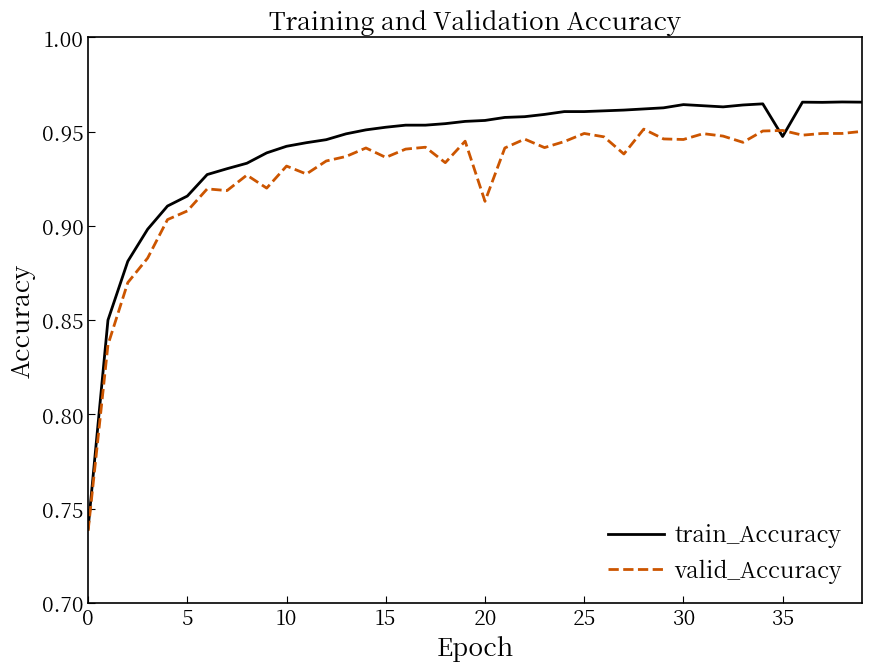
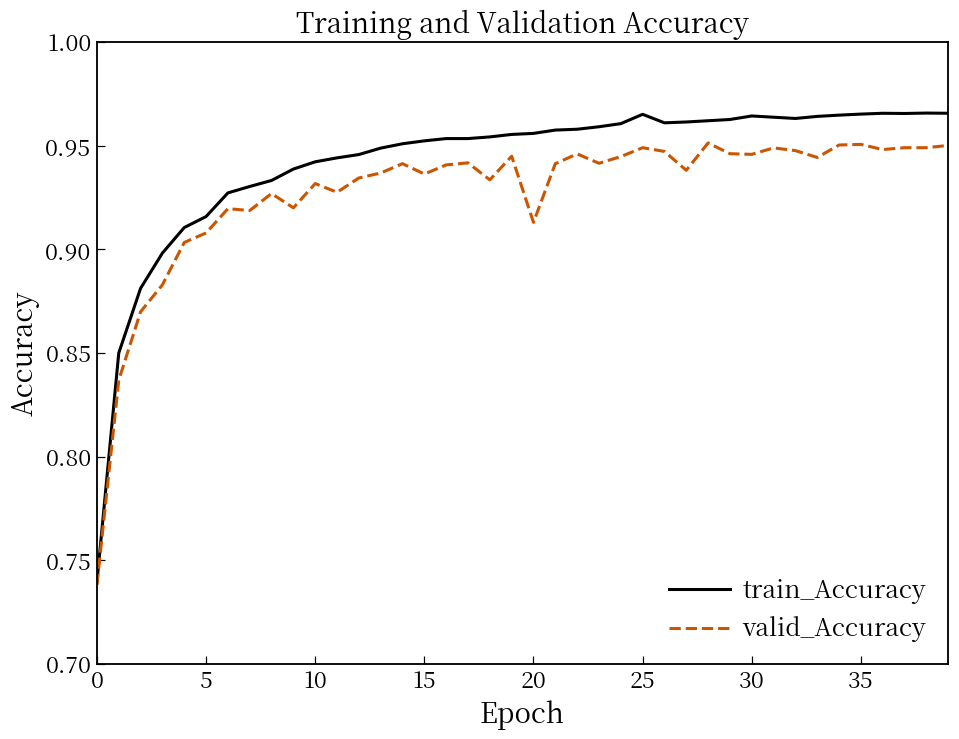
train_Accuracy, 25: 0.961 -> 0.965
train_Accuracy, 35: 0.947 -> 0.965
